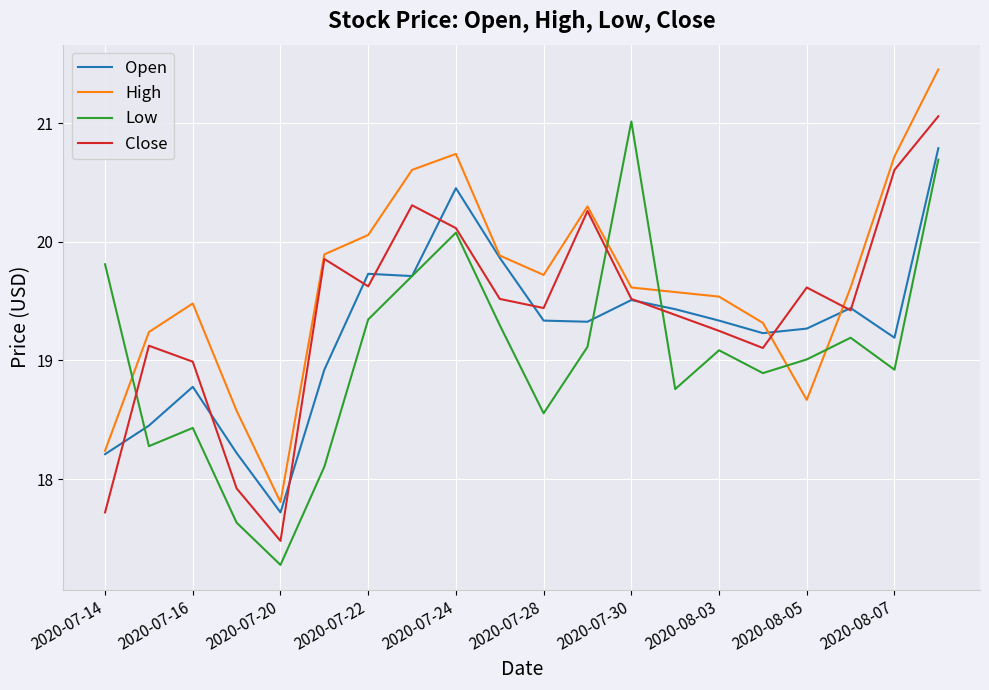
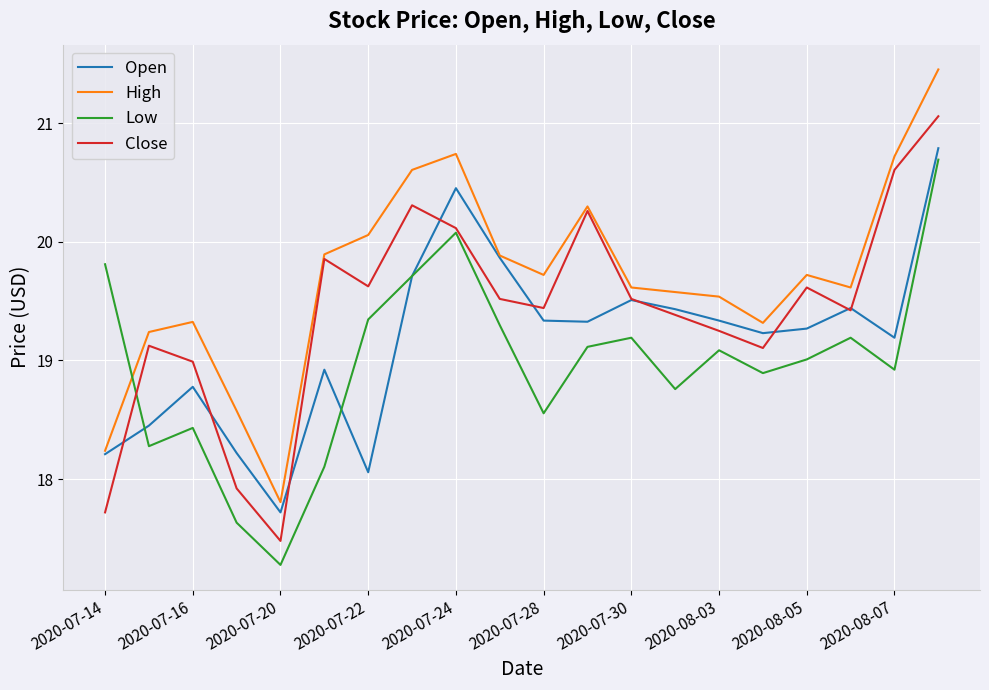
High, 2020-07-16: 19.48 -> 19.32
Open, 2020-07-22: 19.73 -> 18.06
Low, 2020-07-30: 21.01 -> 19.19
High, 2020-08-05: 18.67 -> 19.72
